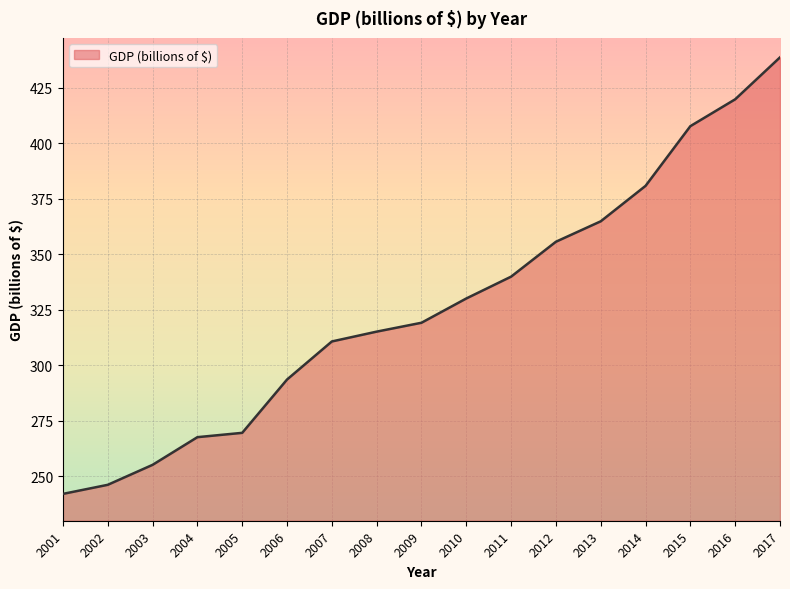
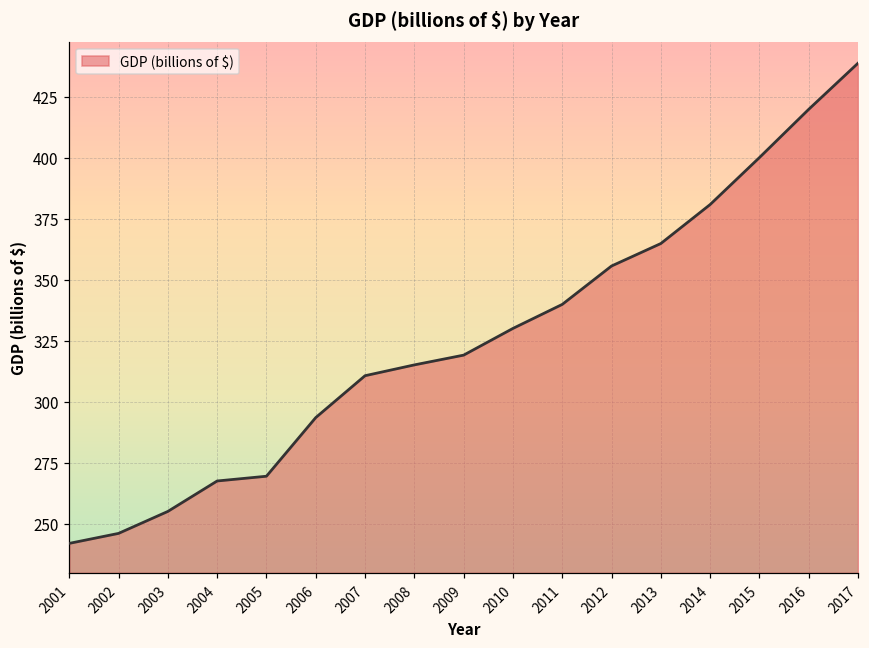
2015: 408 -> 400
